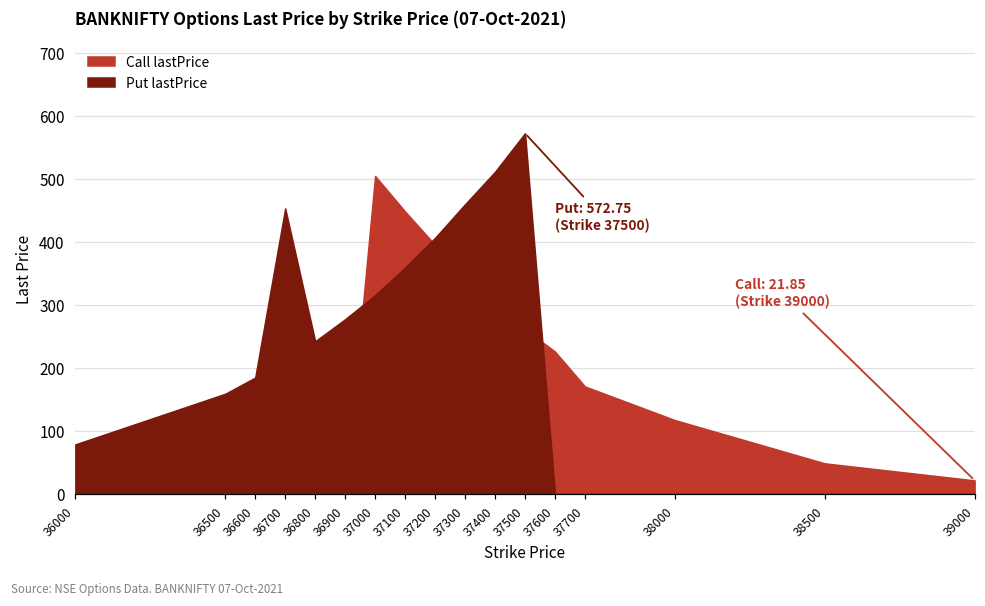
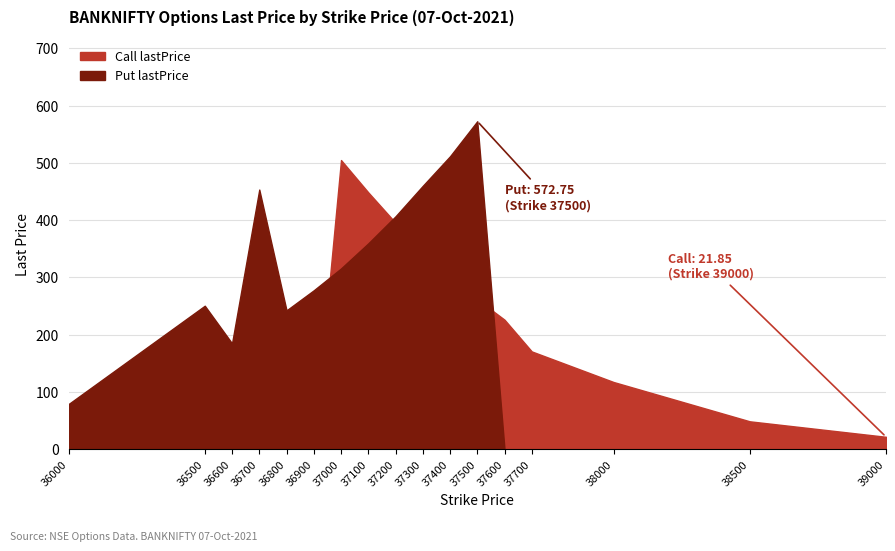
Put lastPrice, 36500: 160 -> 250
